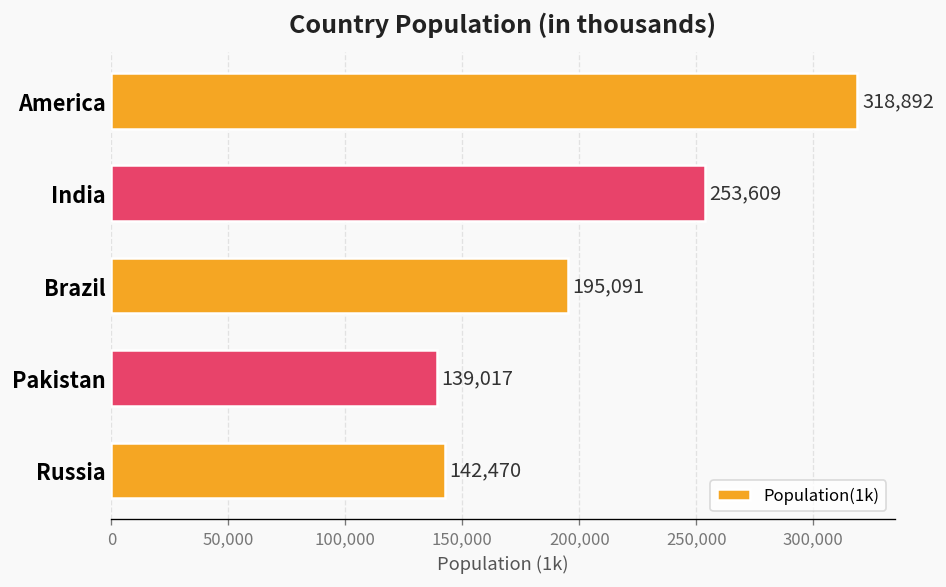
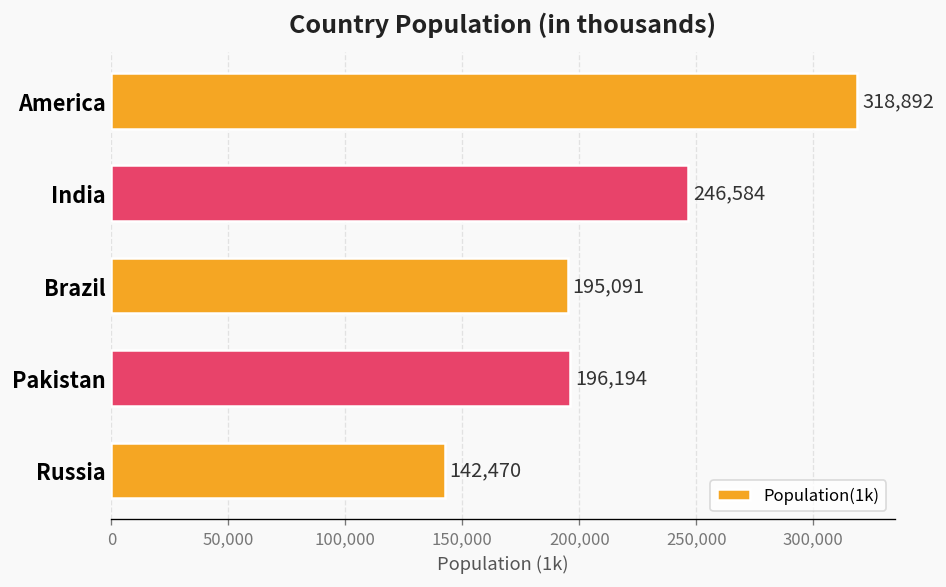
India: 253,609 -> 246,584
Pakistan: 139,017 -> 196,194
